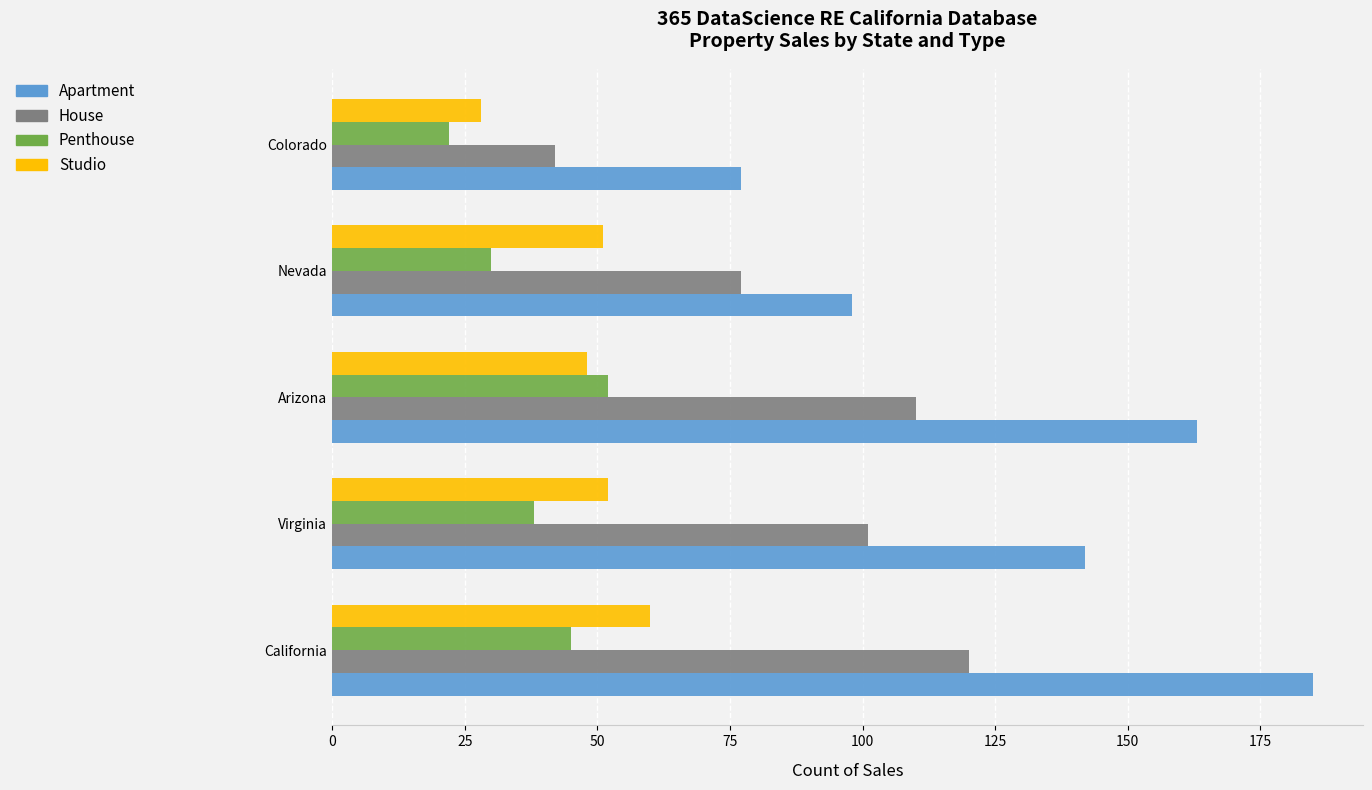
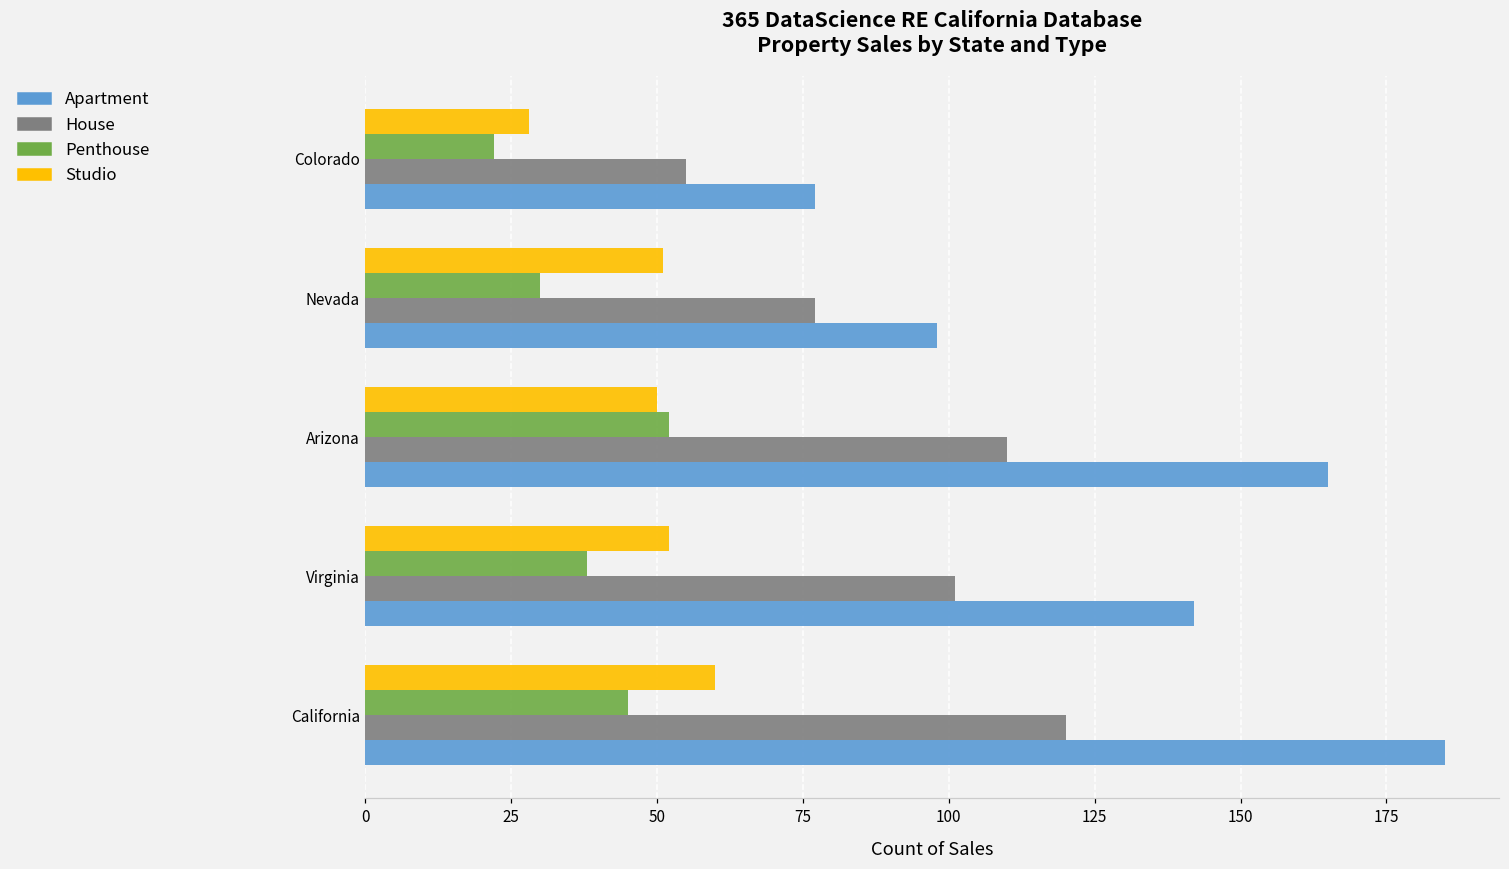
House, Colorado: 42 -> 55
Studio, Arizona: 48 -> 50
Apartment, Arizona: 163 -> 165
